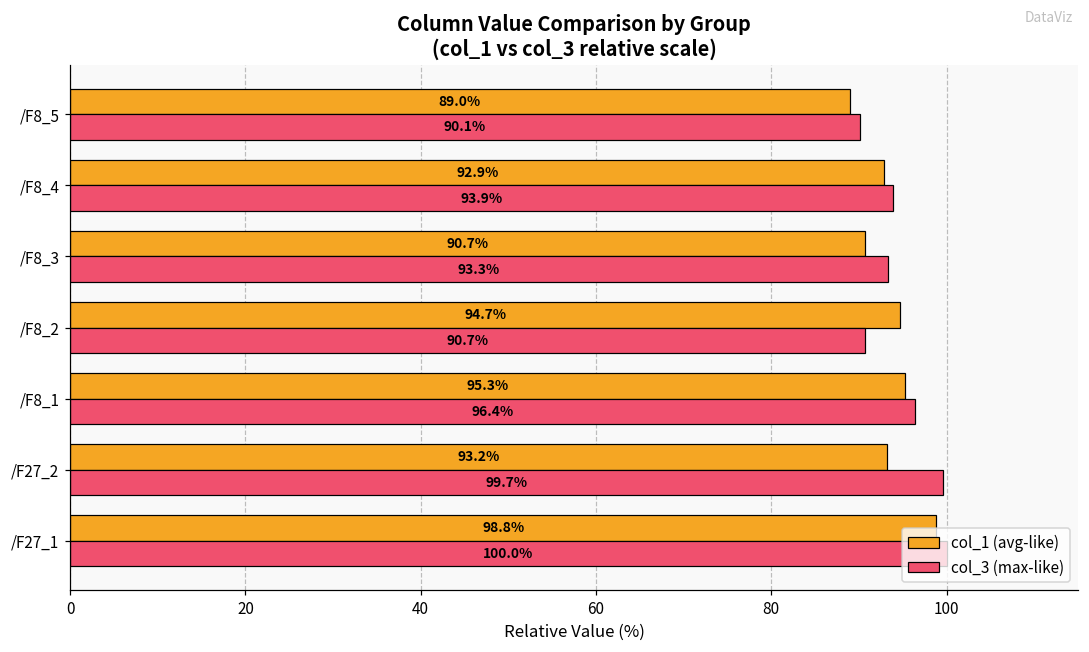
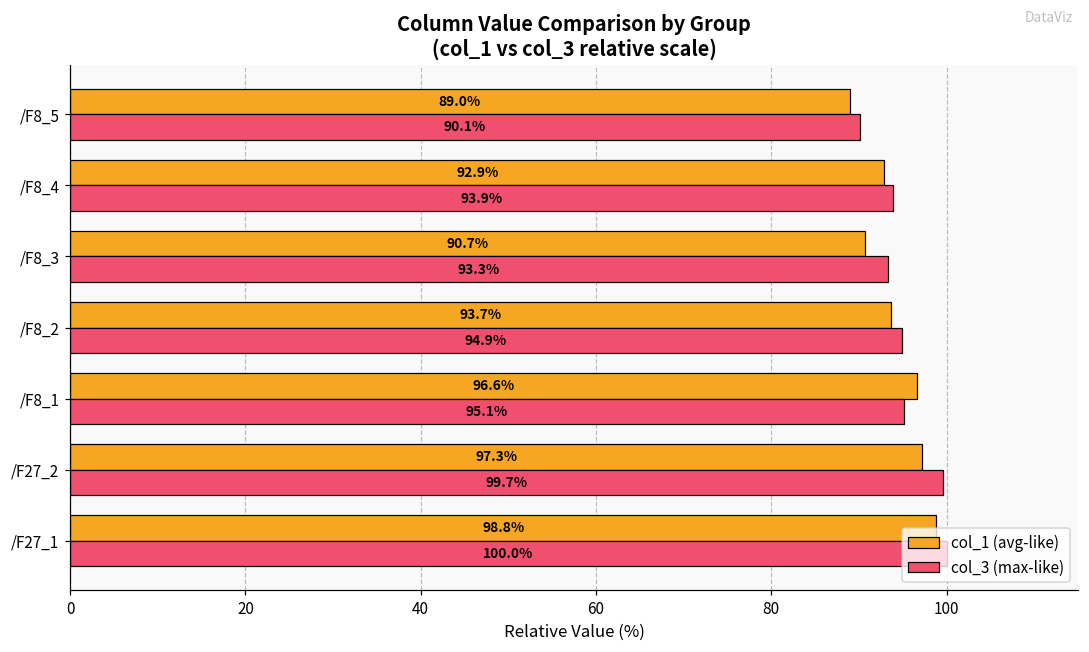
col_1 (avg-like), /F8_2: 94.7% -> 93.7%
col_3 (max-like), /F8_2: 90.7% -> 94.9%
col_1 (avg-like), /F8_1: 95.3% -> 96.6%
col_3 (max-like), /F8_1: 96.4% -> 95.1%
col_1 (avg-like), /F27_2: 93.2% -> 97.3%
